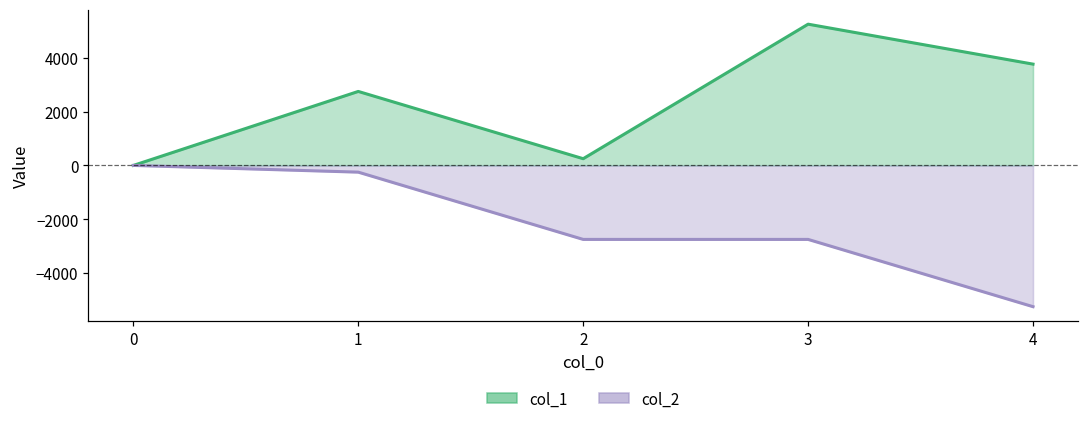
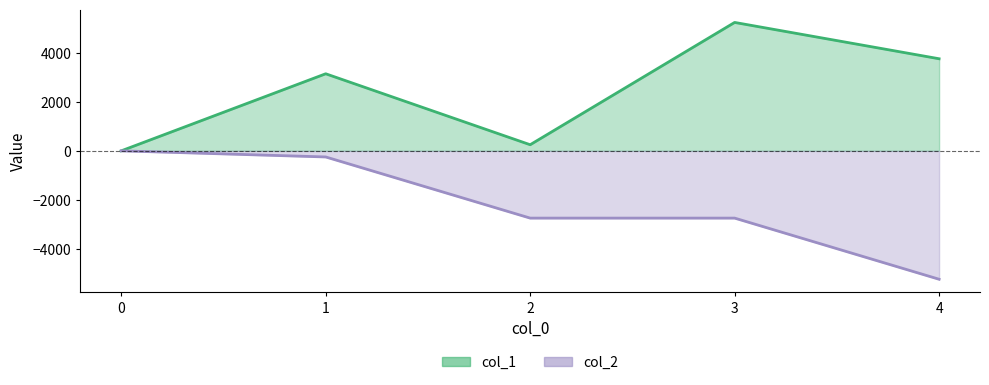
col_1, 1: 2800 -> 3200
